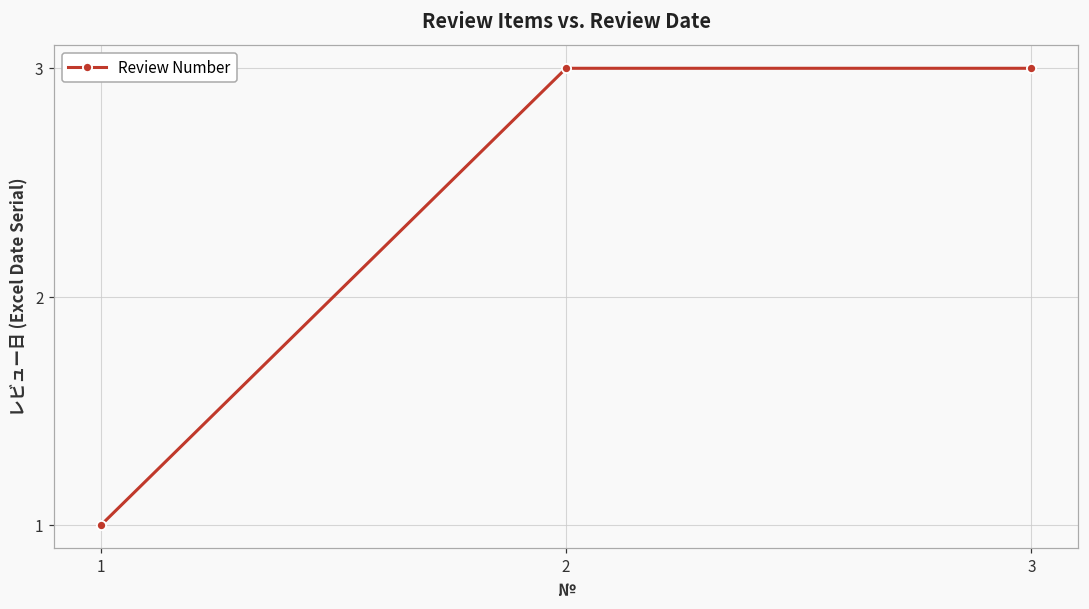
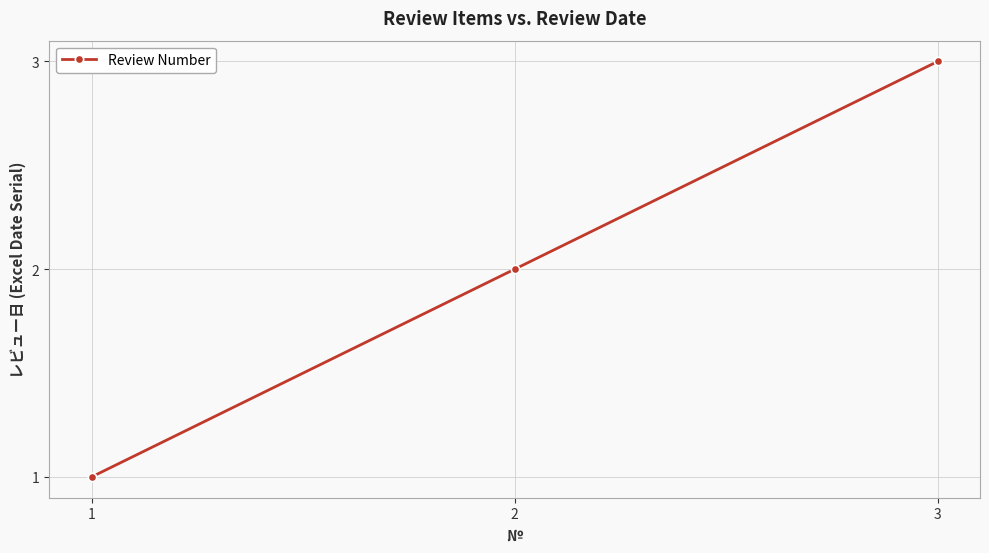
2: 3 -> 2
